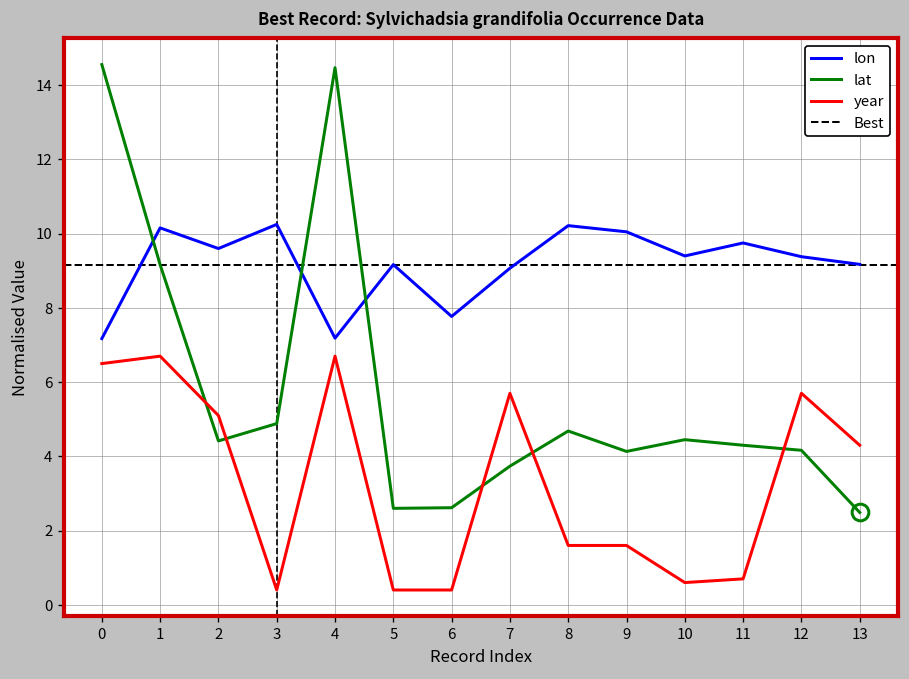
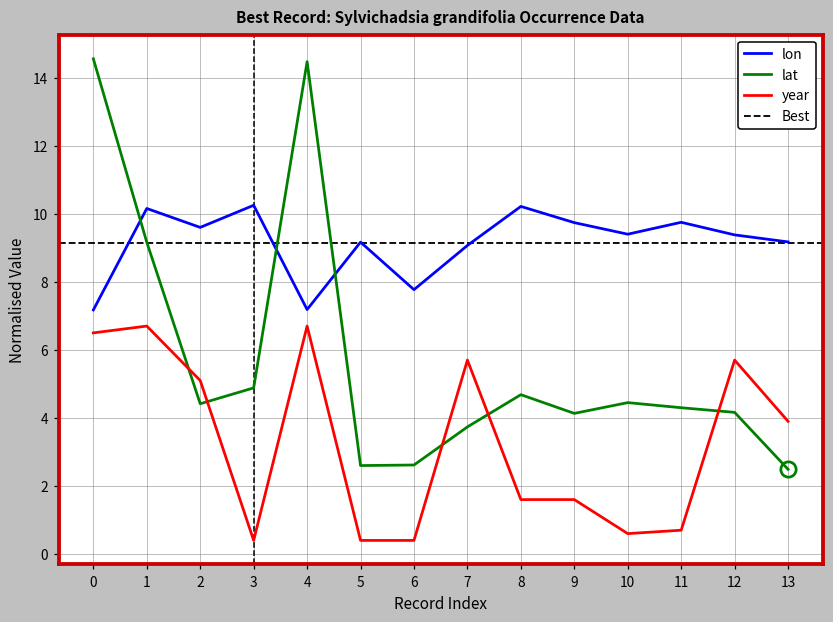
lon, 9: 10.0 -> 9.7
year, 13: 4.3 -> 3.9
